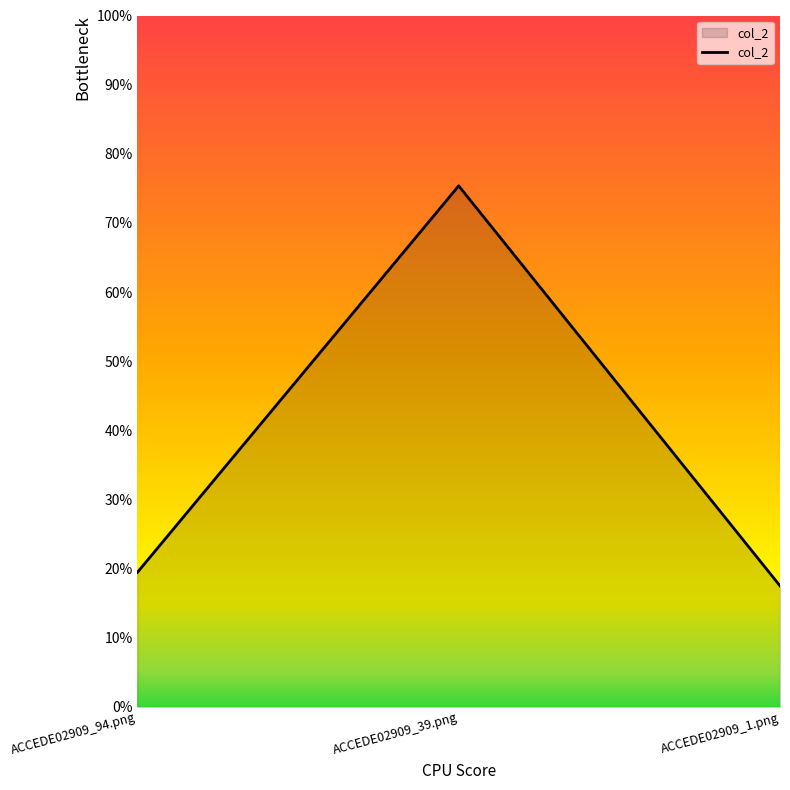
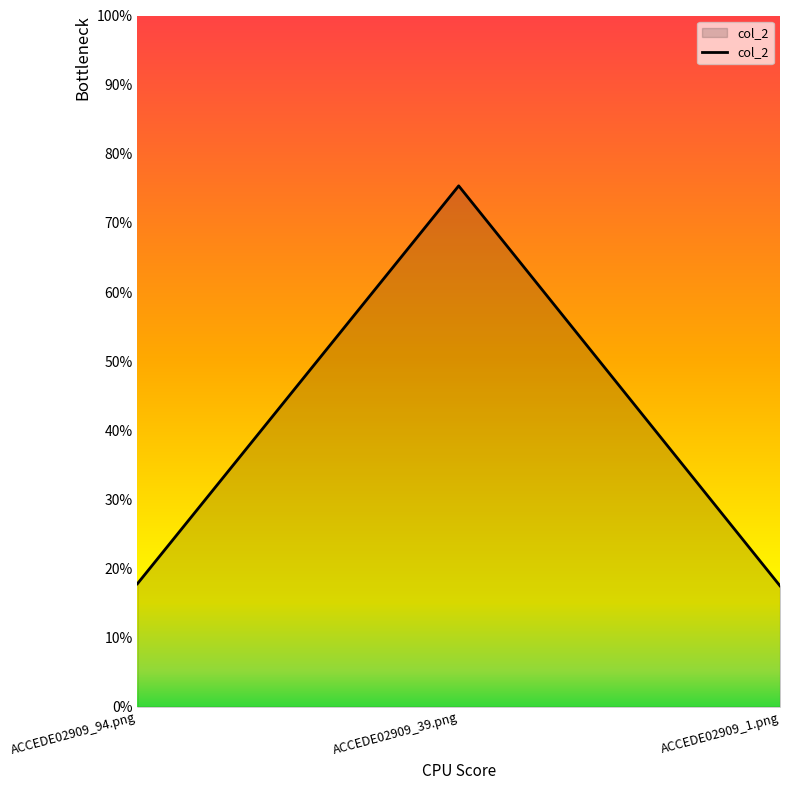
ACCEDE02909_94.png: 19% -> 18%
